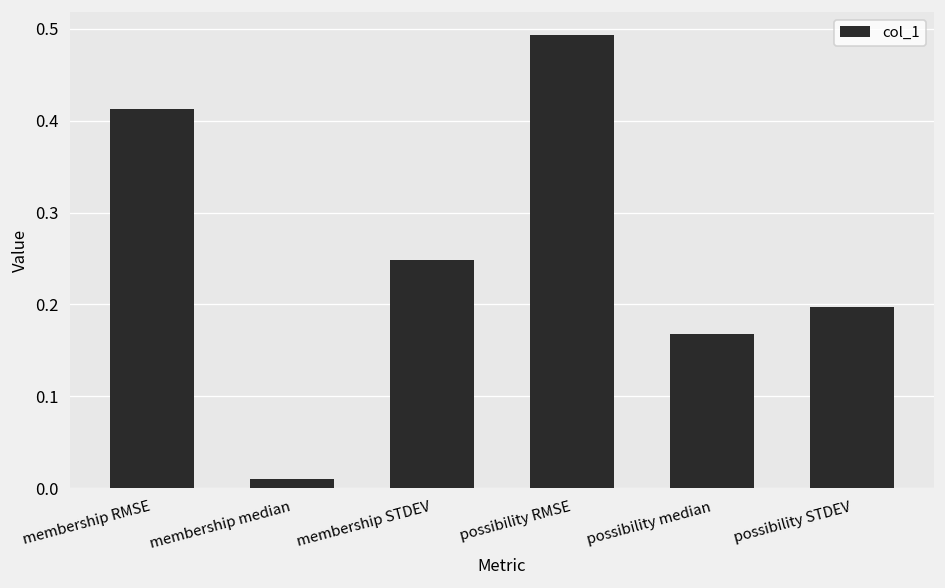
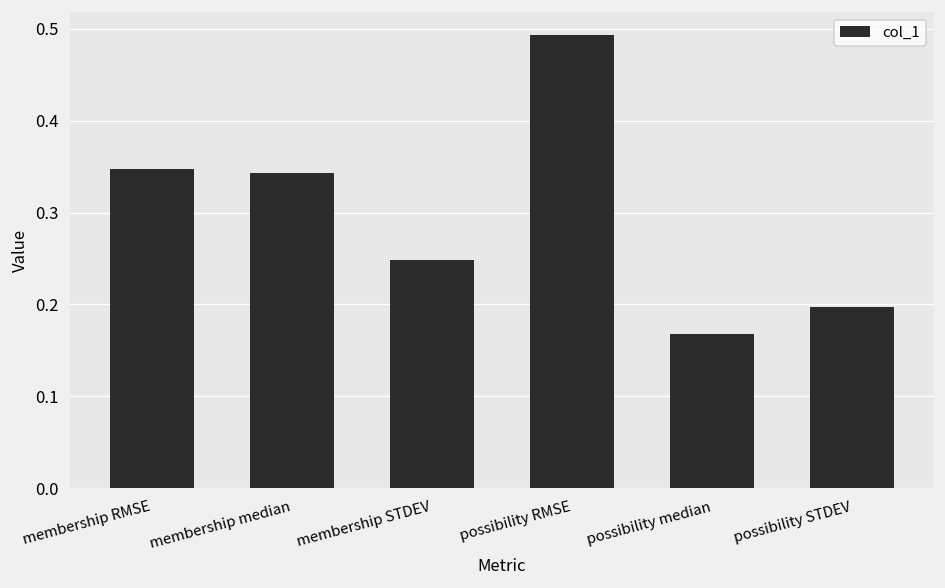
membership RMSE: 0.41 -> 0.35
membership median: 0.01 -> 0.34
